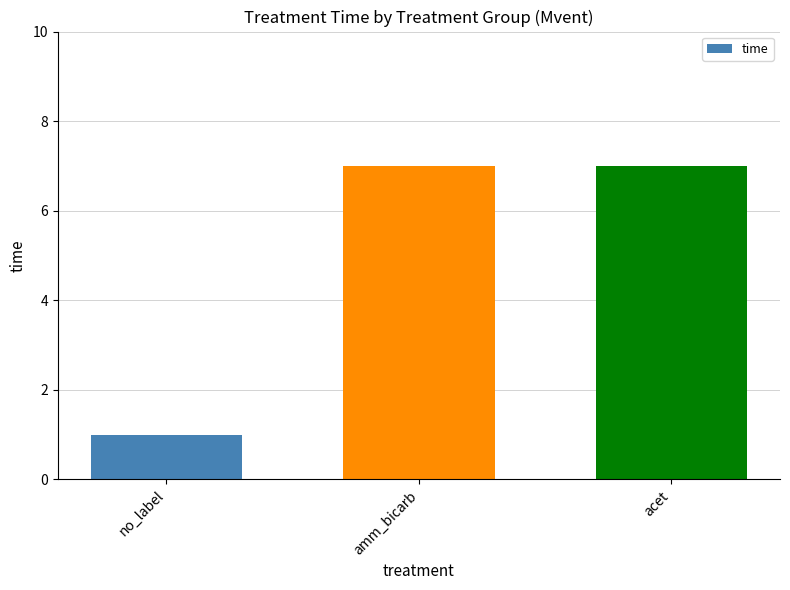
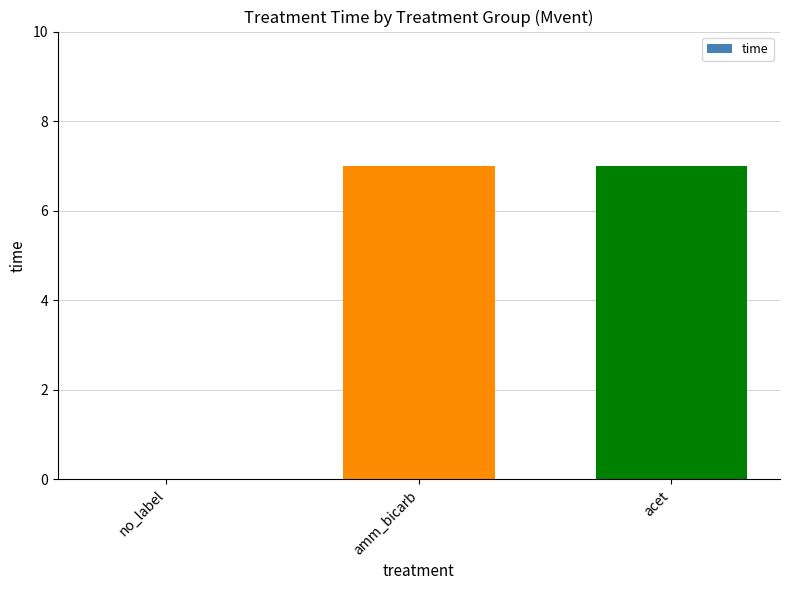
no_label: 1 -> 0
